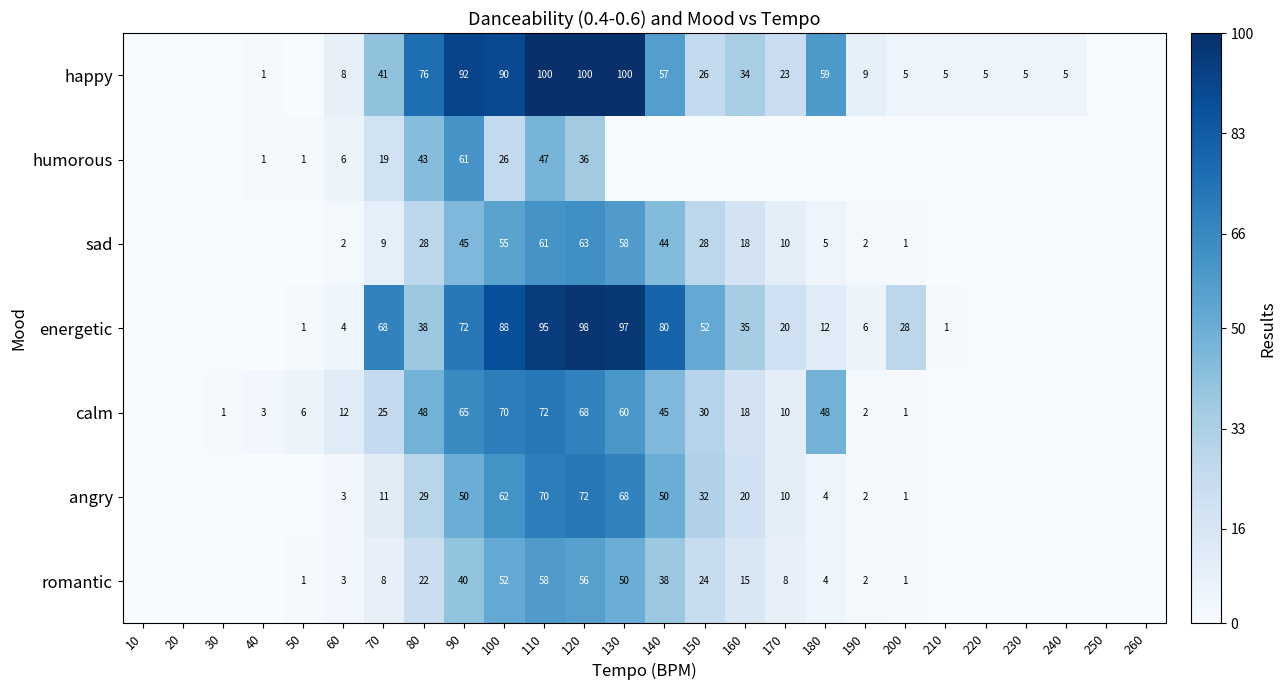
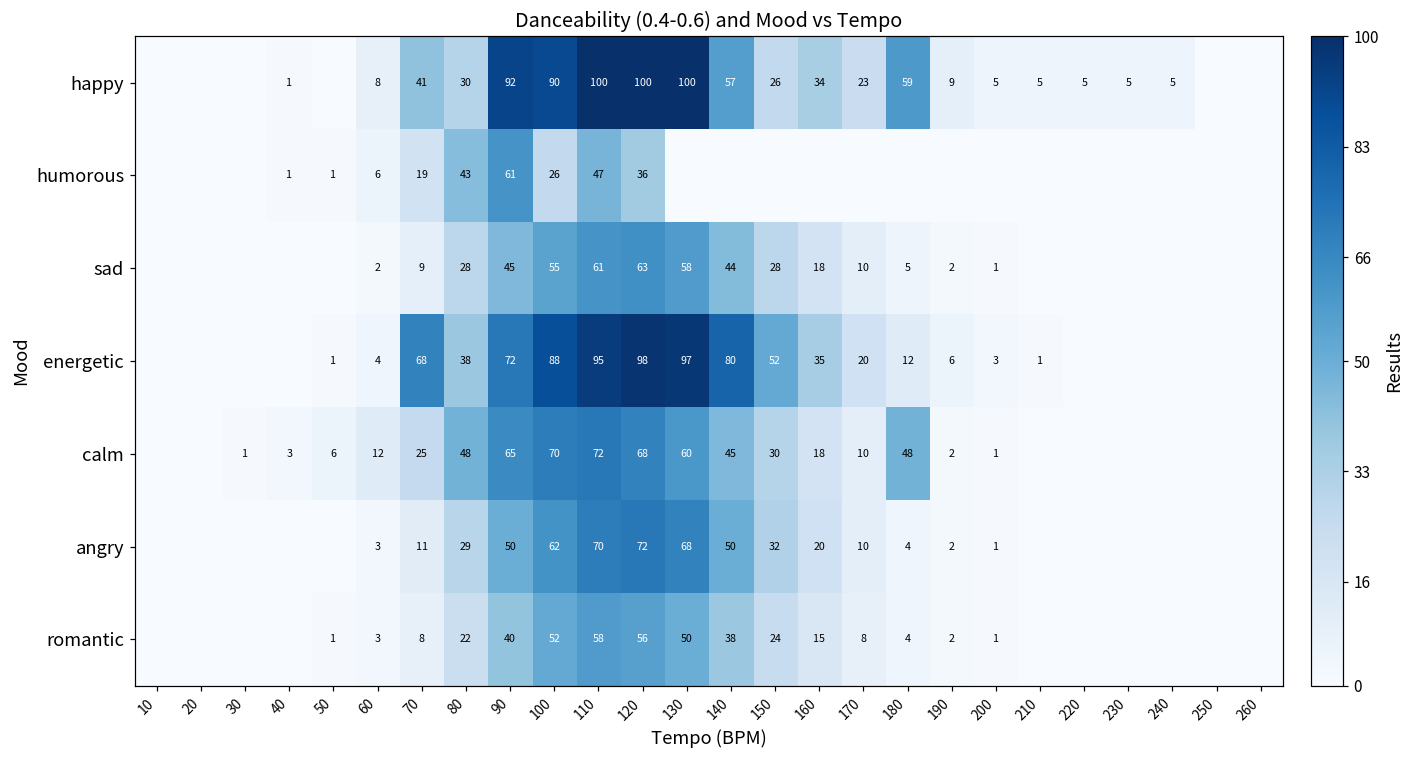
happy, 80: 76 -> 30
energetic, 200: 28 -> 3
